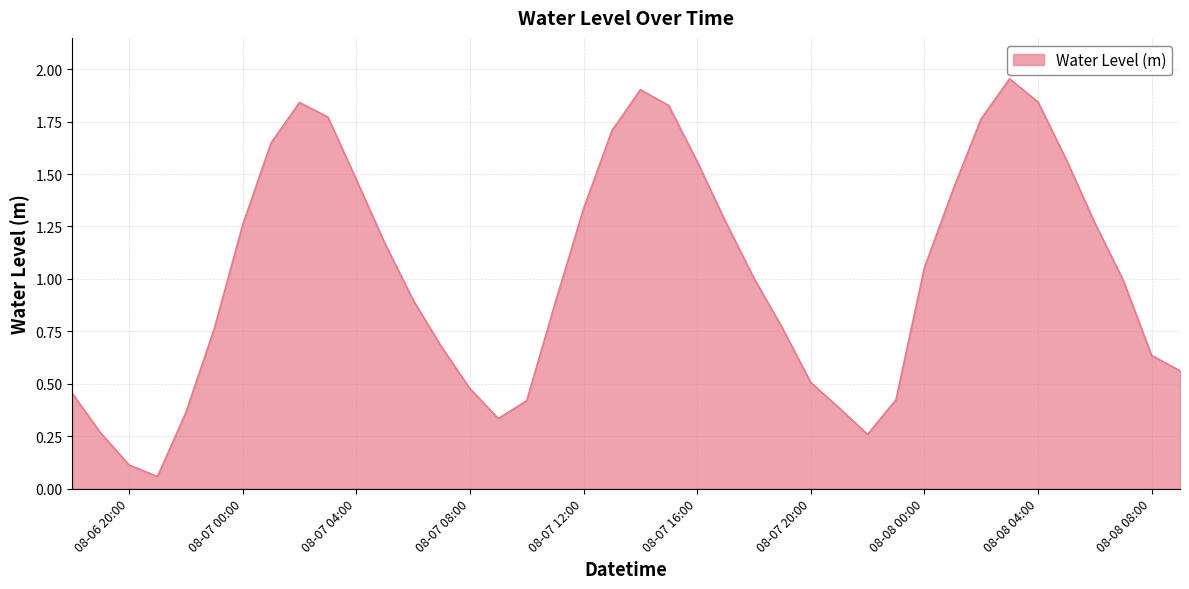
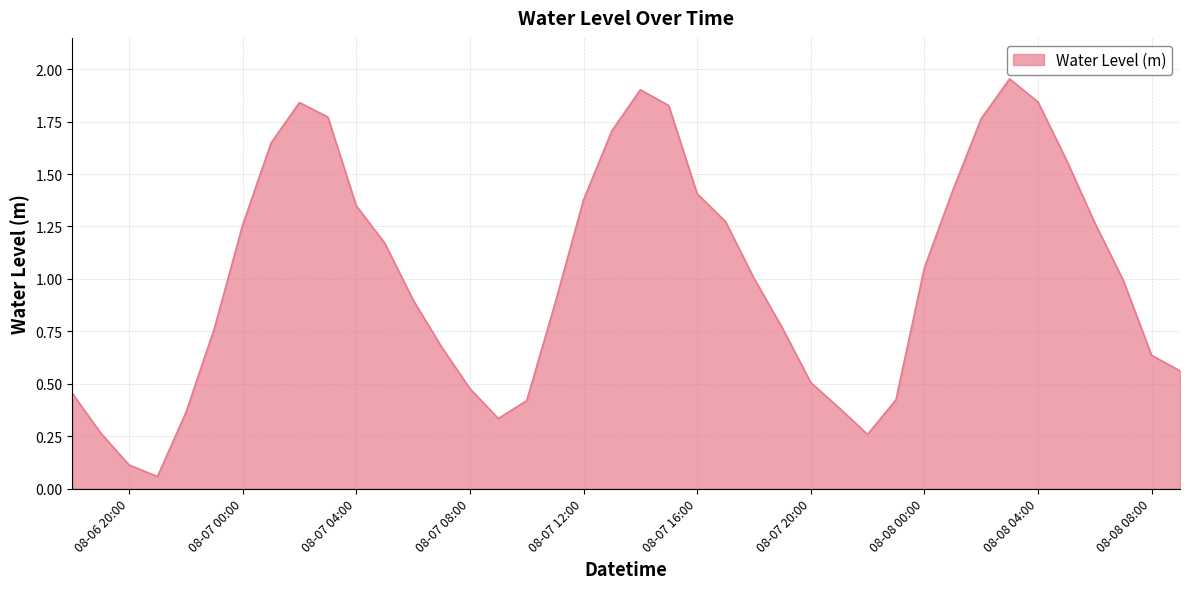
08-07 04:00: 1.47 -> 1.35
08-07 12:00: 1.33 -> 1.38
08-07 16:00: 1.56 -> 1.41
